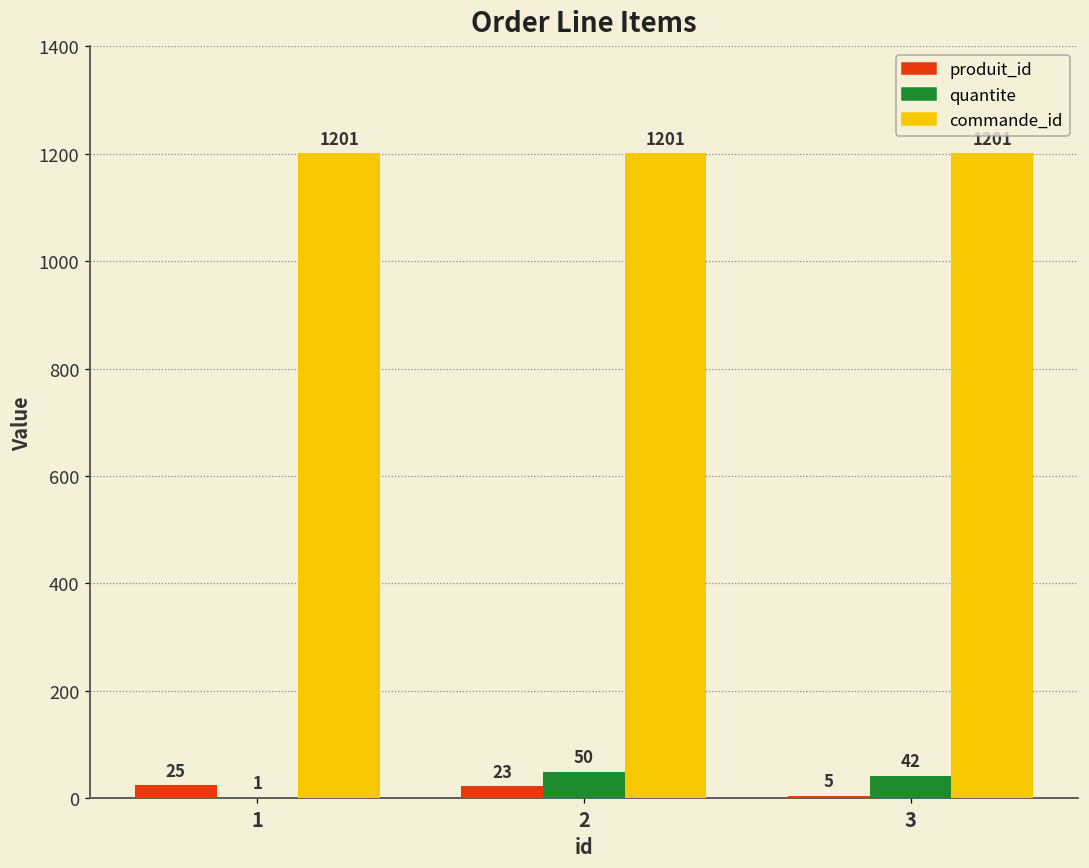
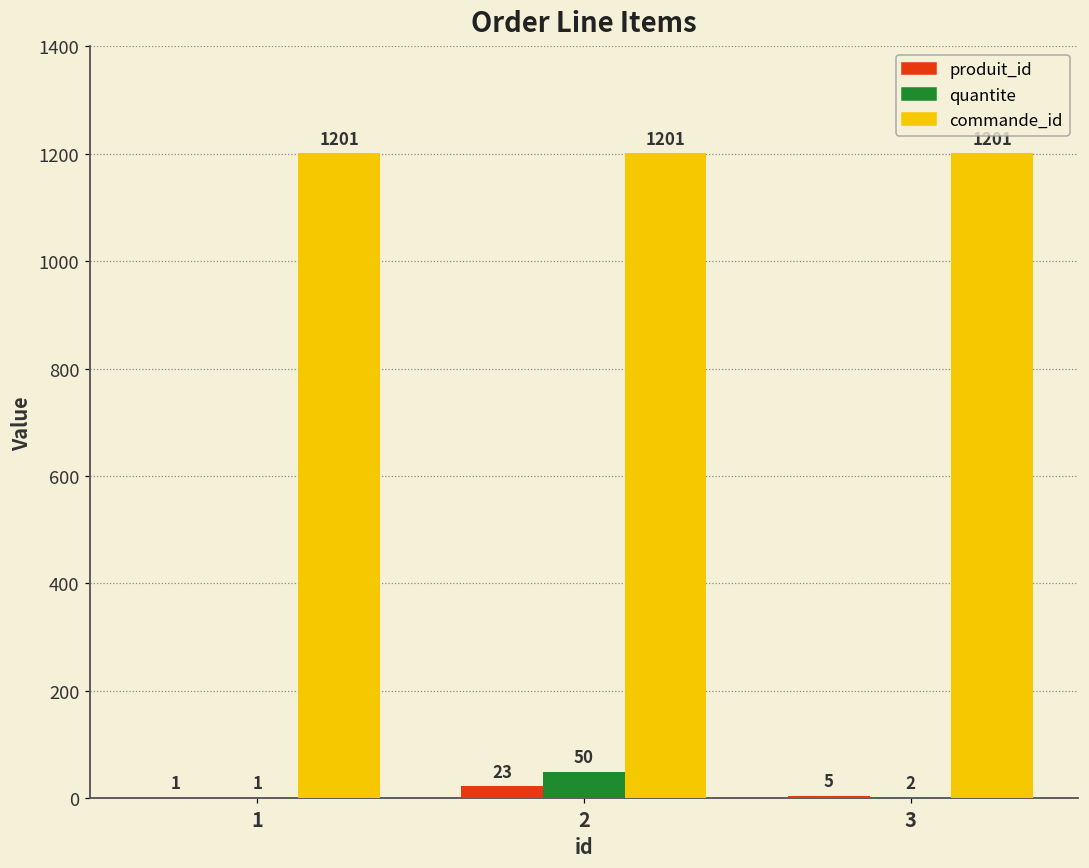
produit_id, 1: 25 -> 1
quantite, 3: 42 -> 2
